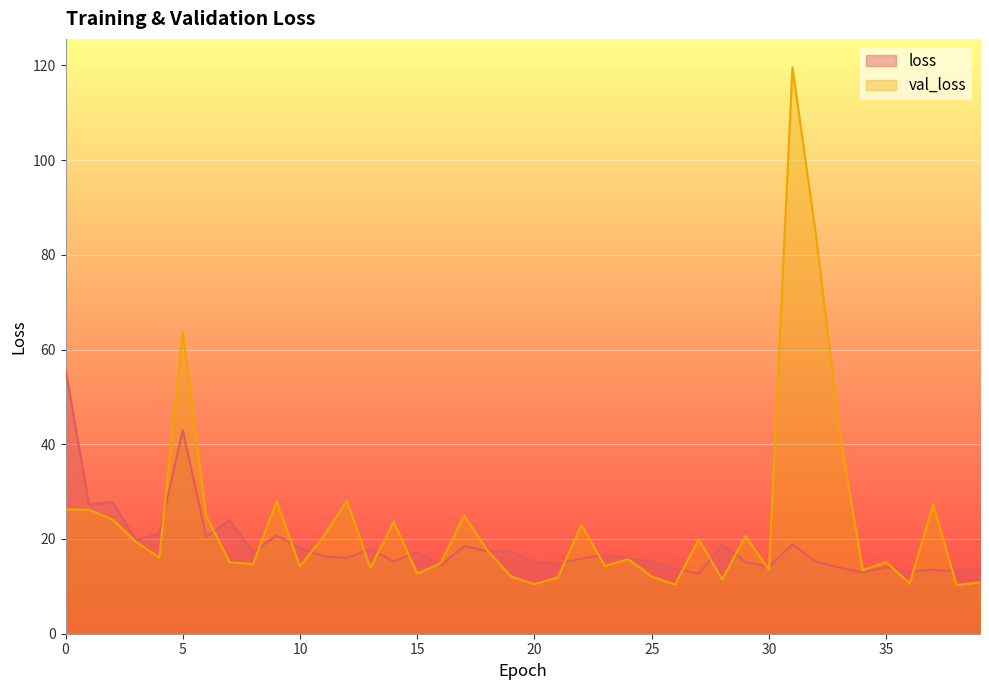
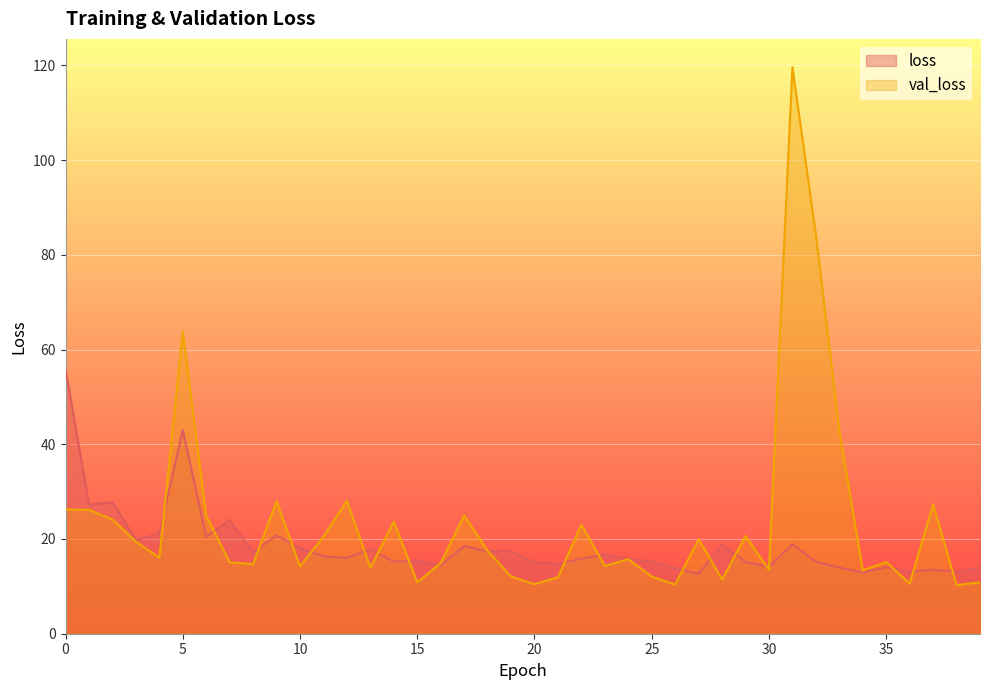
loss, 15: 17 -> 15
val_loss, 15: 13 -> 11
